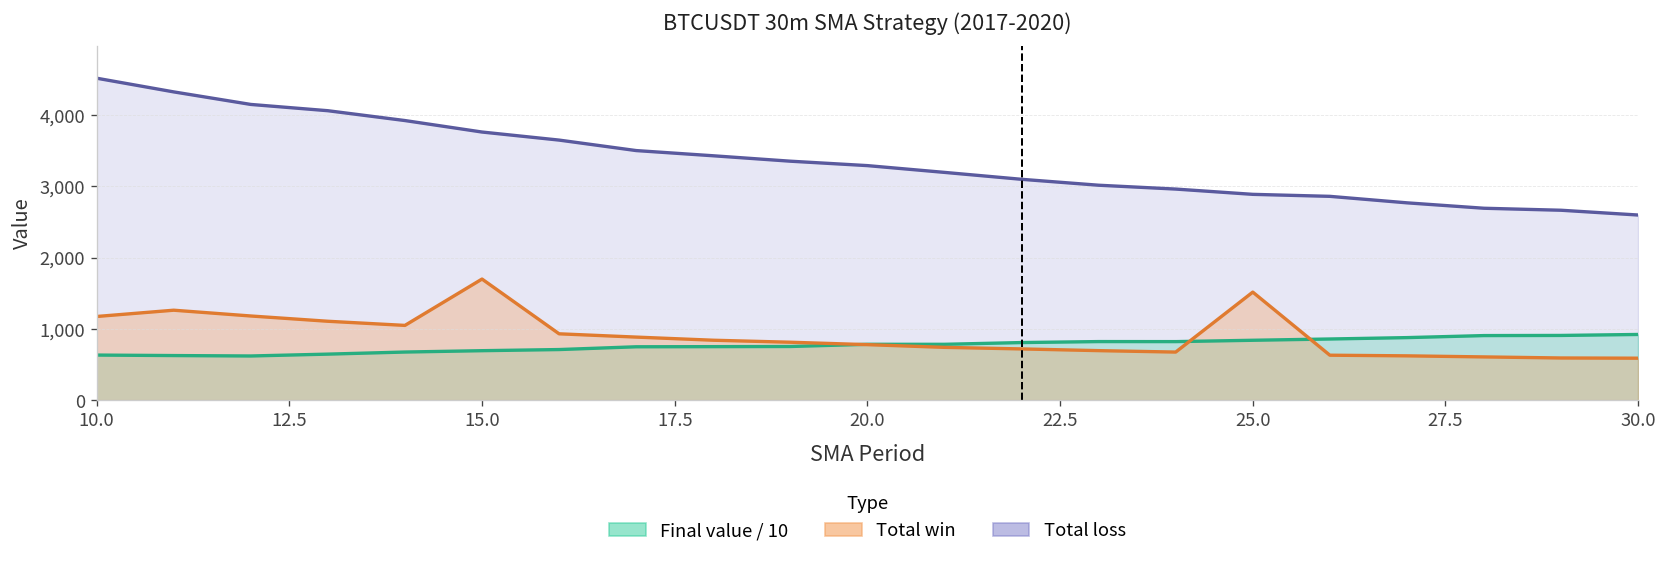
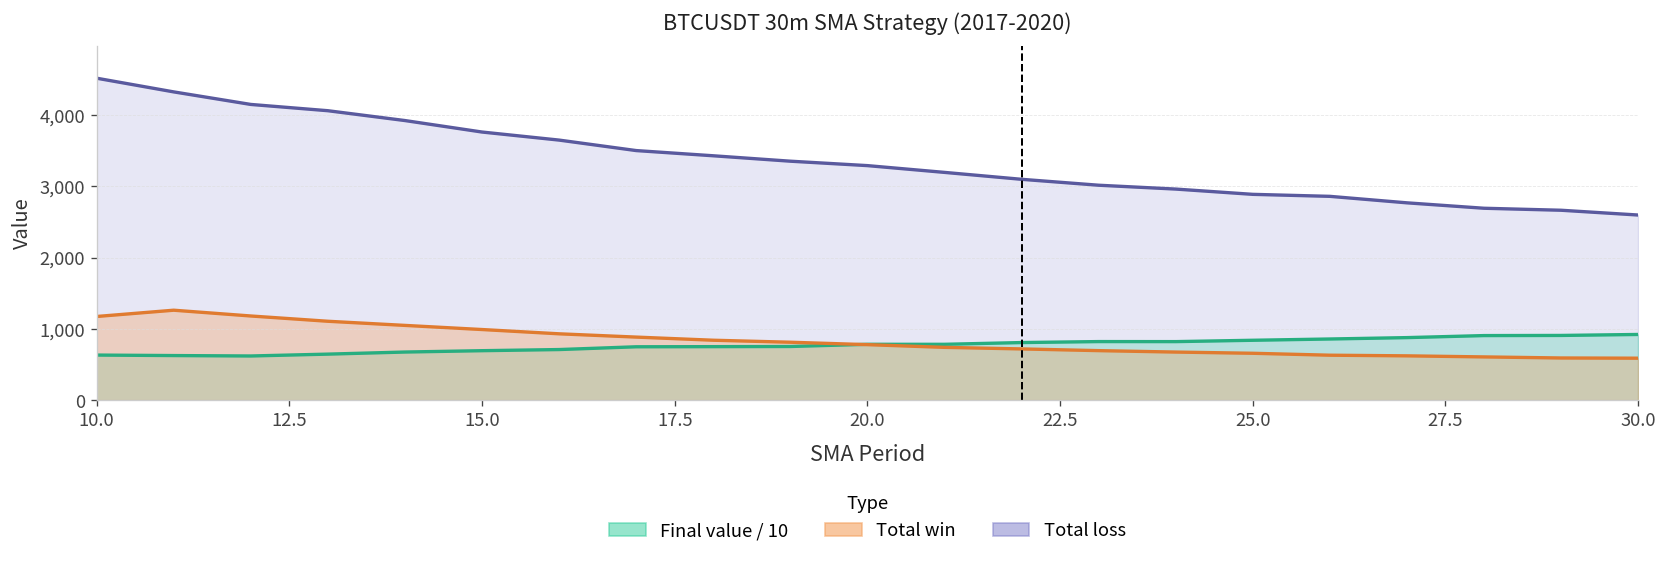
Total win, 15.0: 1,700 -> 1,000
Total win, 25.0: 1,500 -> 700
